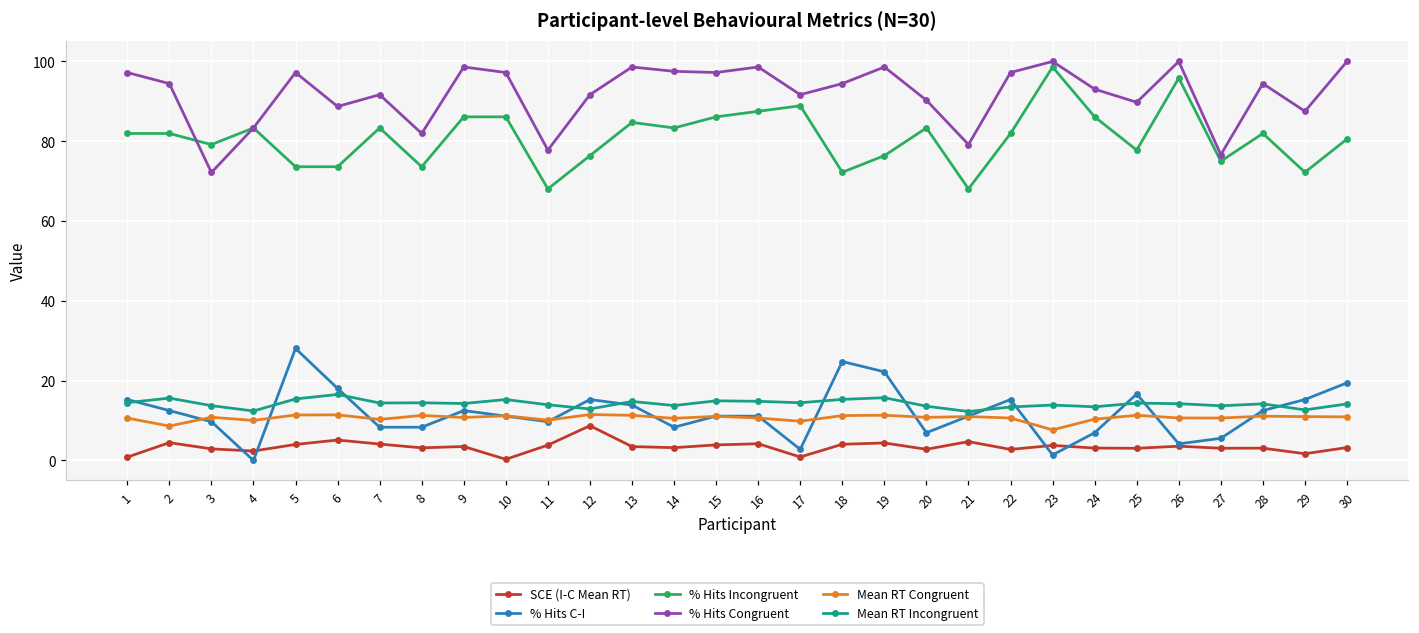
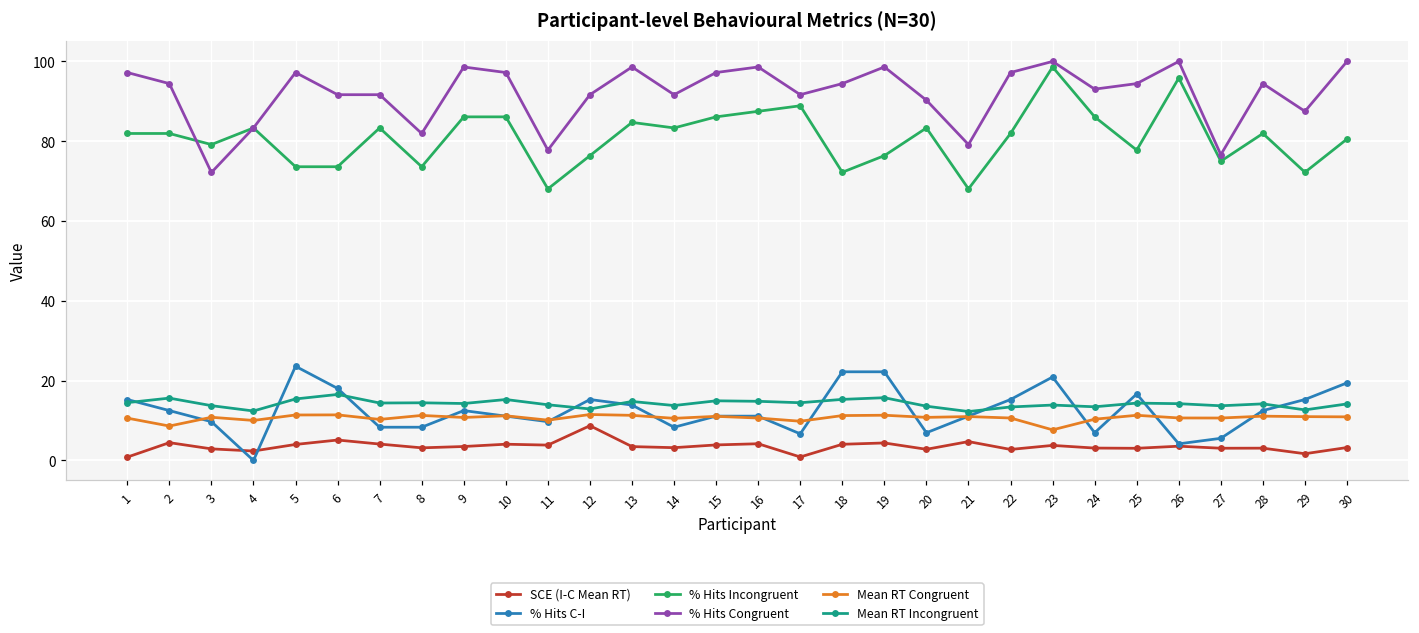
% Hits C-I, 5: 28 -> 24
% Hits Congruent, 6: 89 -> 92
SCE (I-C Mean RT), 10: 0 -> 4
% Hits Congruent, 14: 98 -> 92
% Hits C-I, 17: 3 -> 7
% Hits C-I, 18: 25 -> 22
% Hits C-I, 23: 1 -> 21
% Hits Congruent, 25: 90 -> 94
